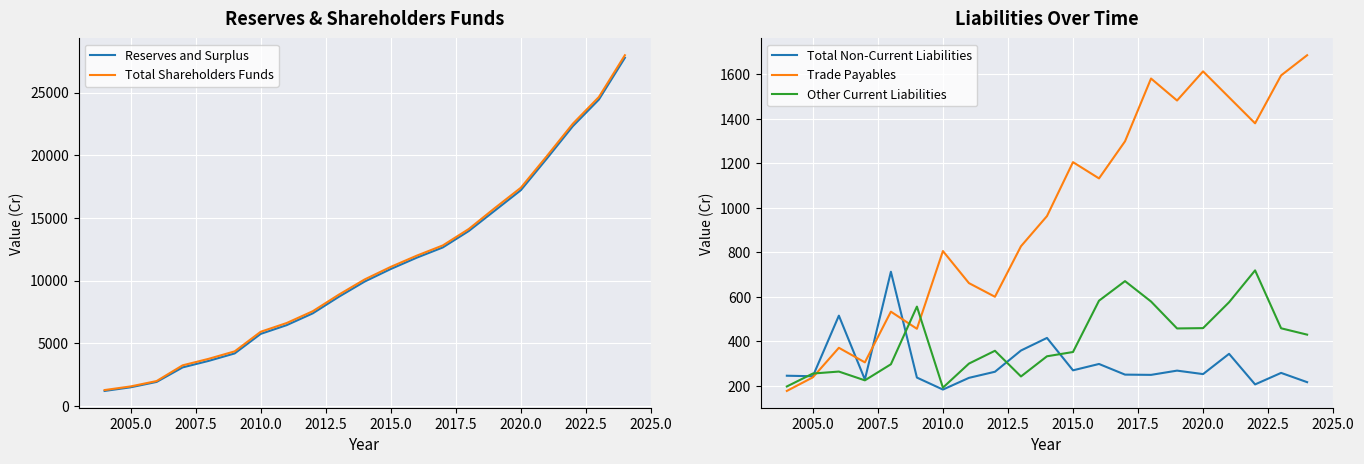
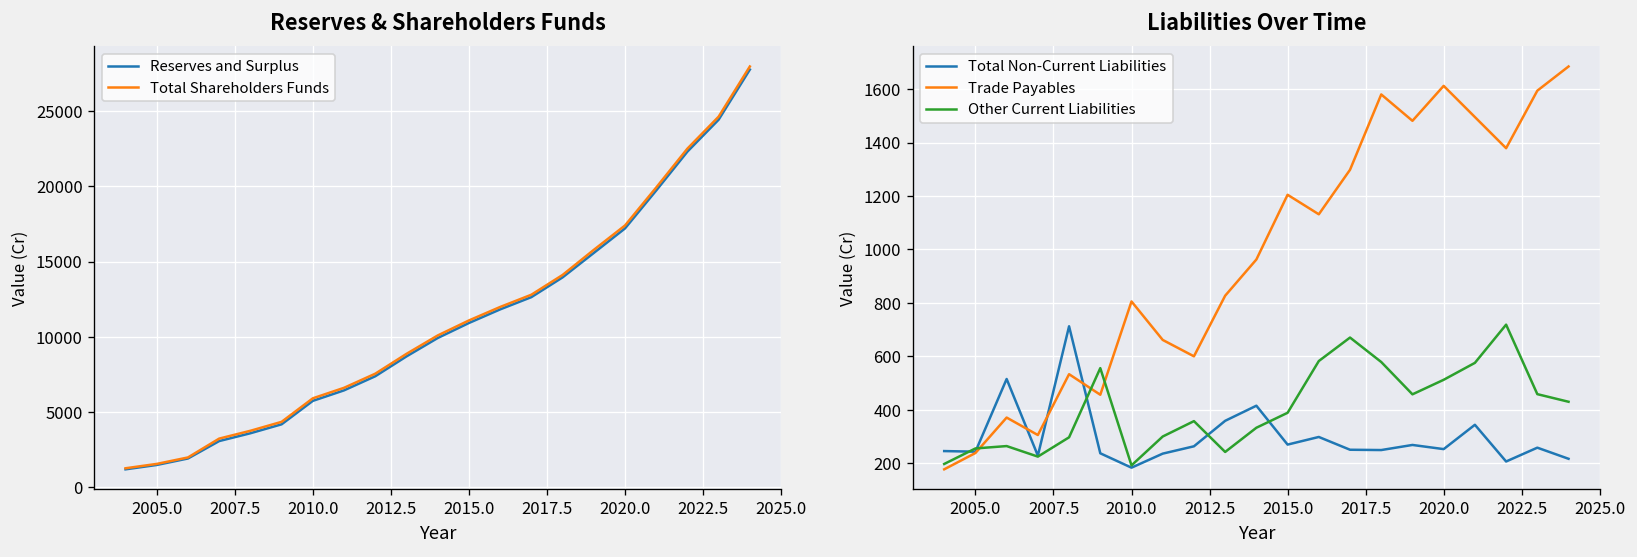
Liabilities Over Time, Other Current Liabilities, 2015.0: 350 -> 390
Liabilities Over Time, Other Current Liabilities, 2020.0: 460 -> 510
